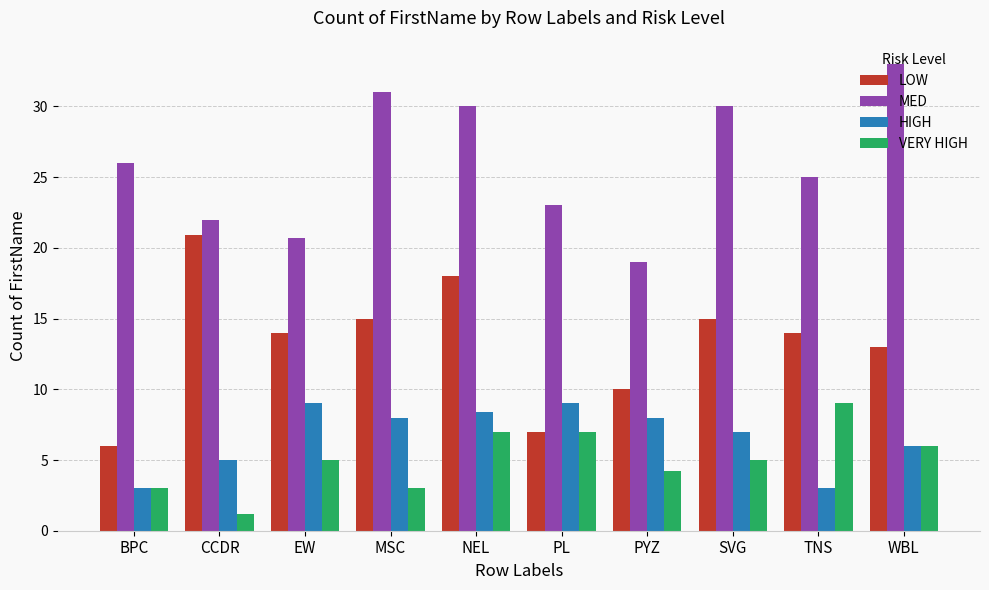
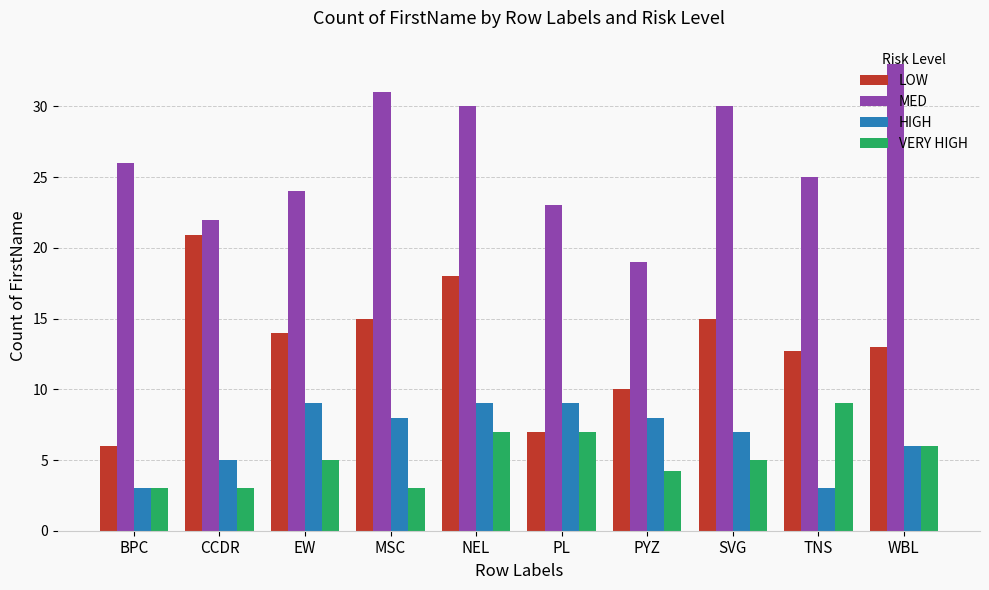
VERY HIGH, CCDR: 1.2 -> 3.0
MED, EW: 20.7 -> 24.0
HIGH, NEL: 8.4 -> 9.0
LOW, TNS: 14.0 -> 12.7
